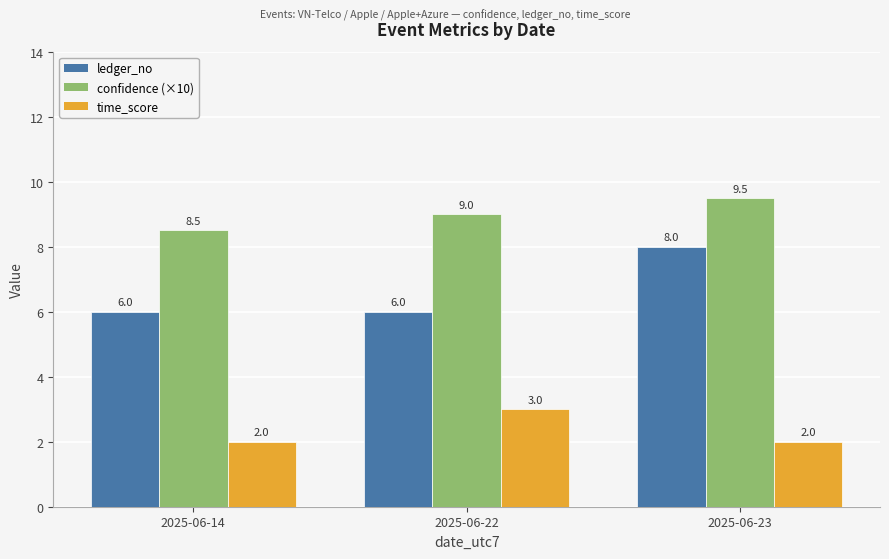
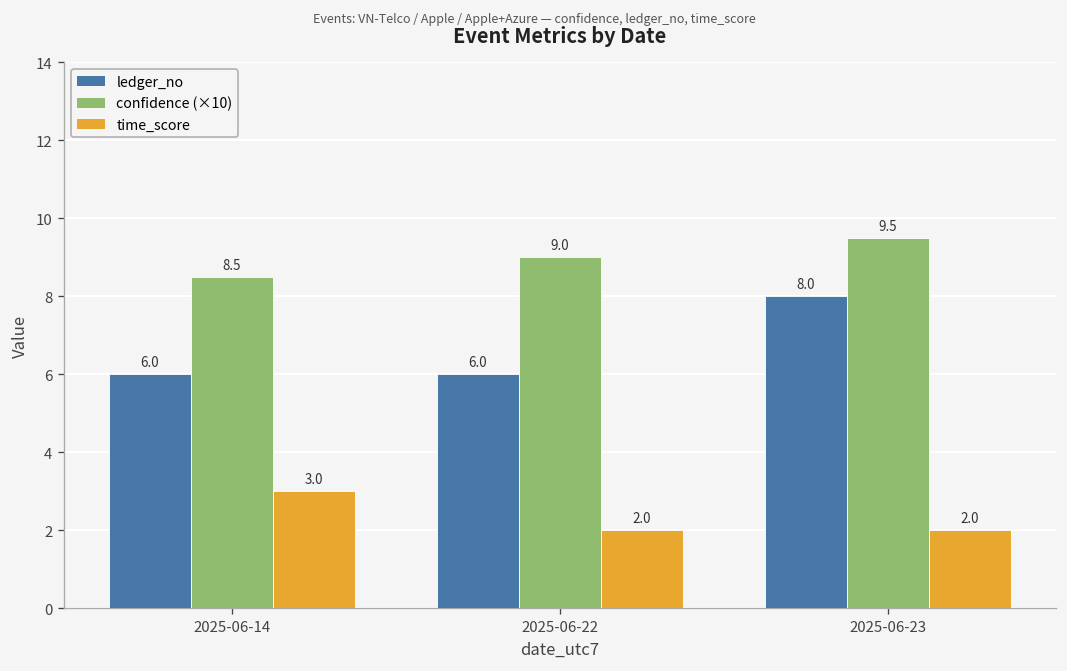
time_score, 2025-06-14: 2.0 -> 3.0
time_score, 2025-06-22: 3.0 -> 2.0
